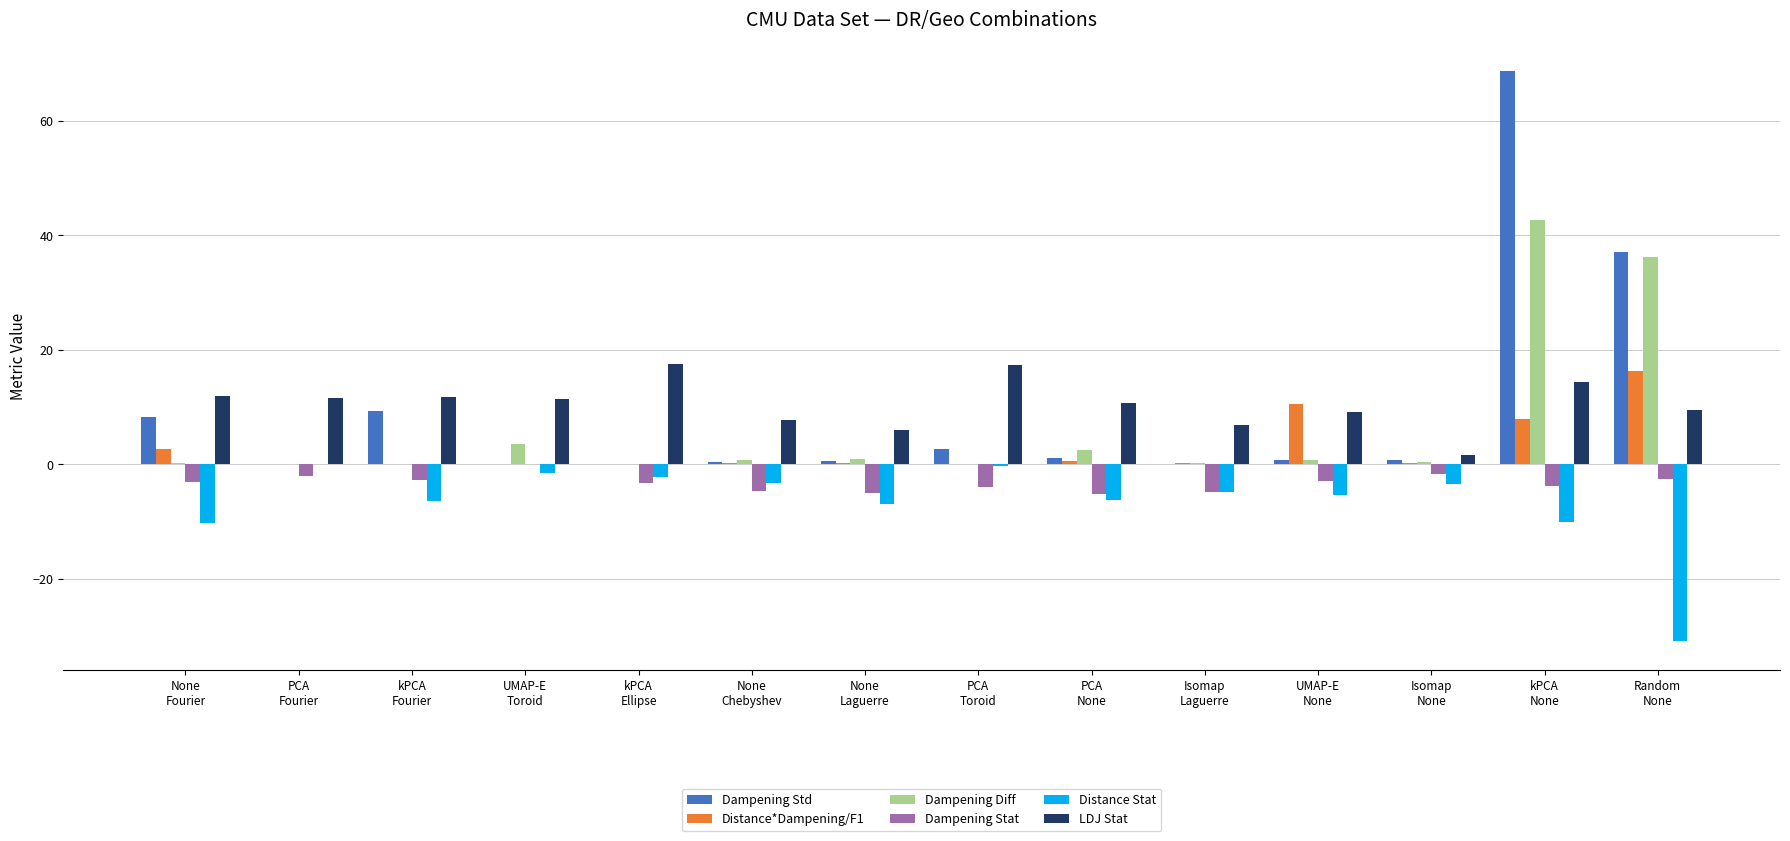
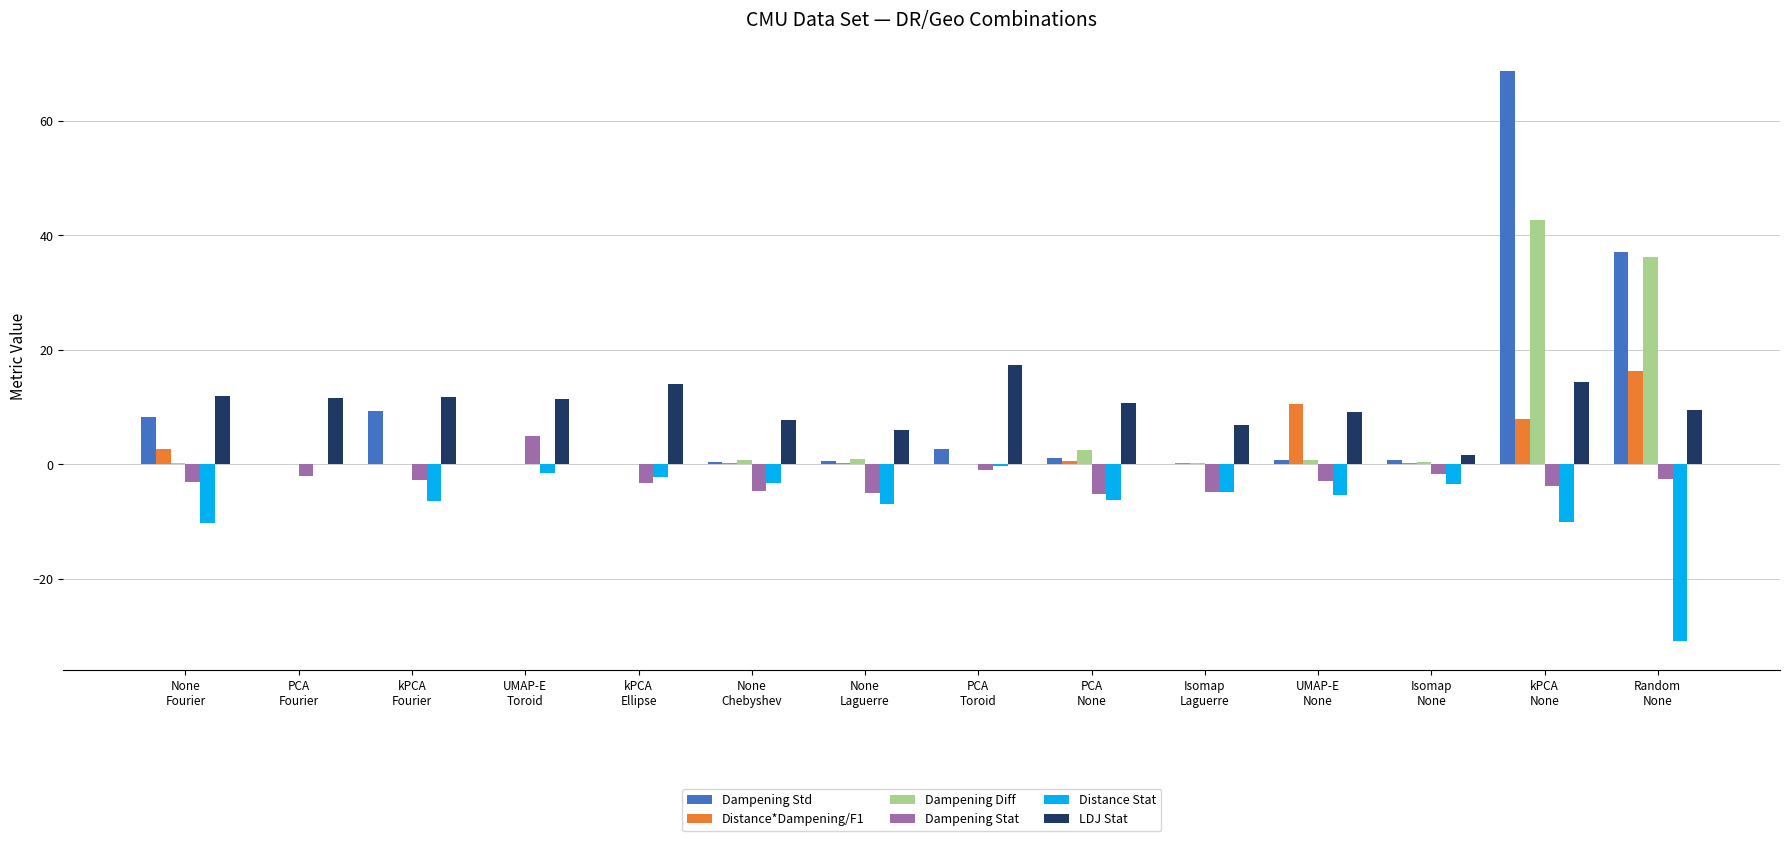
Dampening Diff, UMAP-E Toroid: 4 -> 0
Dampening Stat, UMAP-E Toroid: 0 -> 5
LDJ Stat, kPCA Ellipse: 18 -> 14
Dampening Stat, PCA Toroid: -4 -> -1
